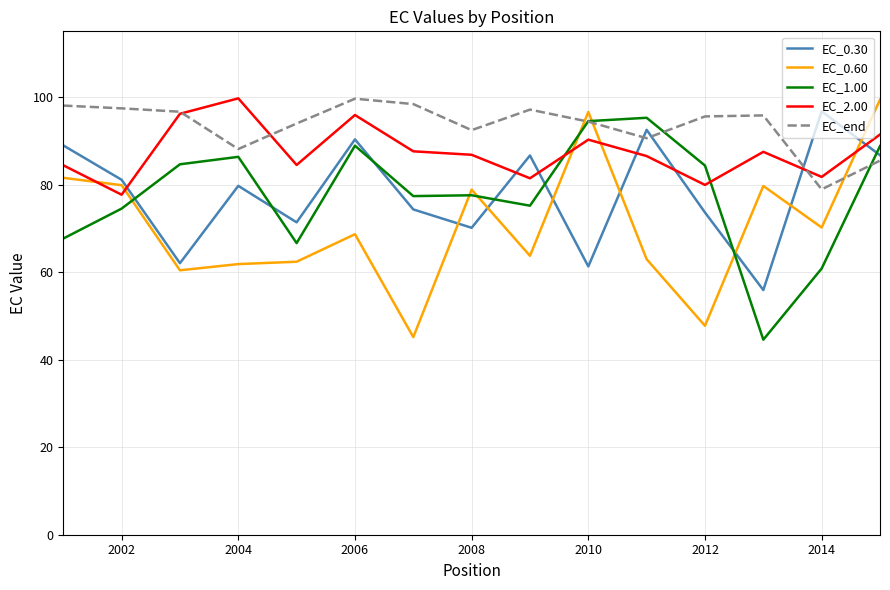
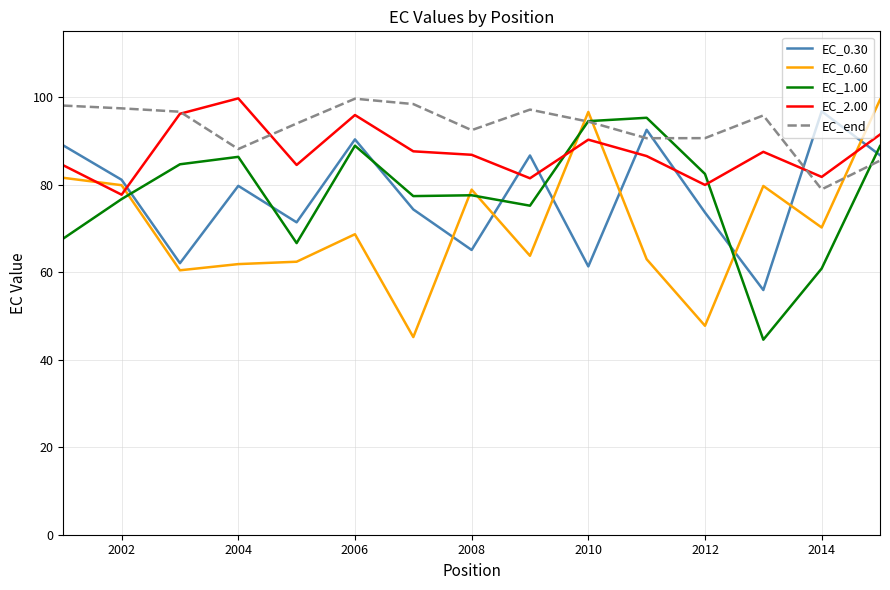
EC_1.00, 2002: 75 -> 77
EC_0.30, 2008: 70 -> 65
EC_1.00, 2012: 84 -> 82
EC_end, 2012: 96 -> 91
